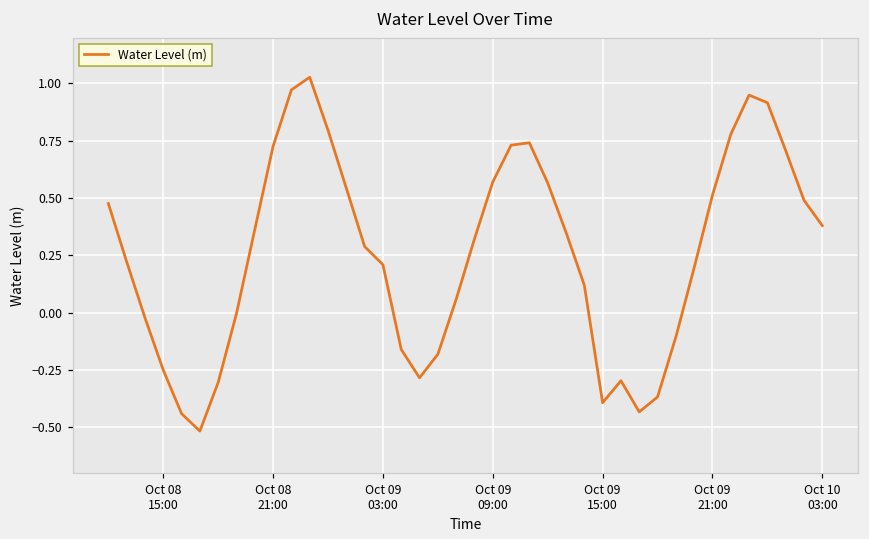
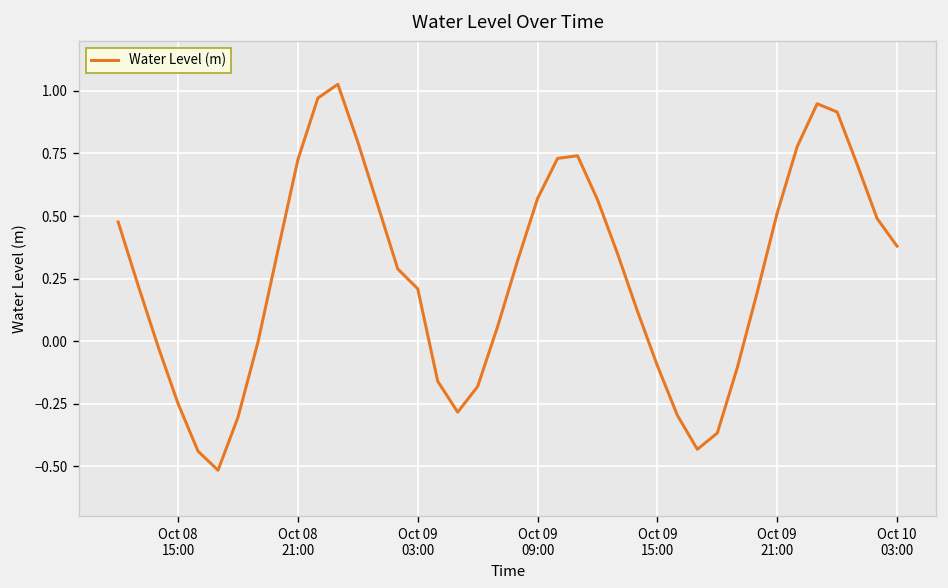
Oct 09 15:00: -0.39 -> -0.10
